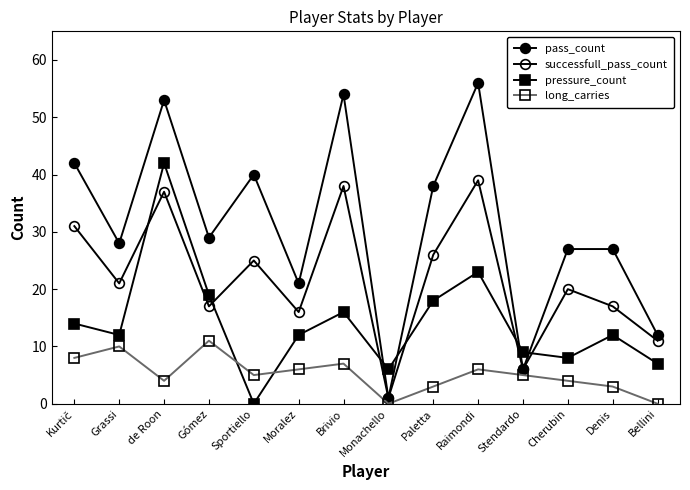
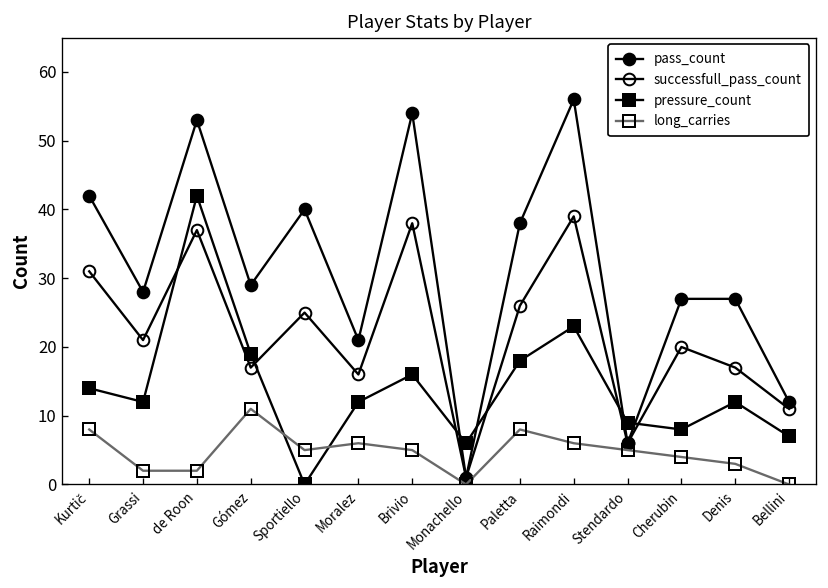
long_carries, Grassi: 10 -> 2
long_carries, de Roon: 4 -> 2
long_carries, Brivio: 7 -> 5
long_carries, Paletta: 3 -> 8
